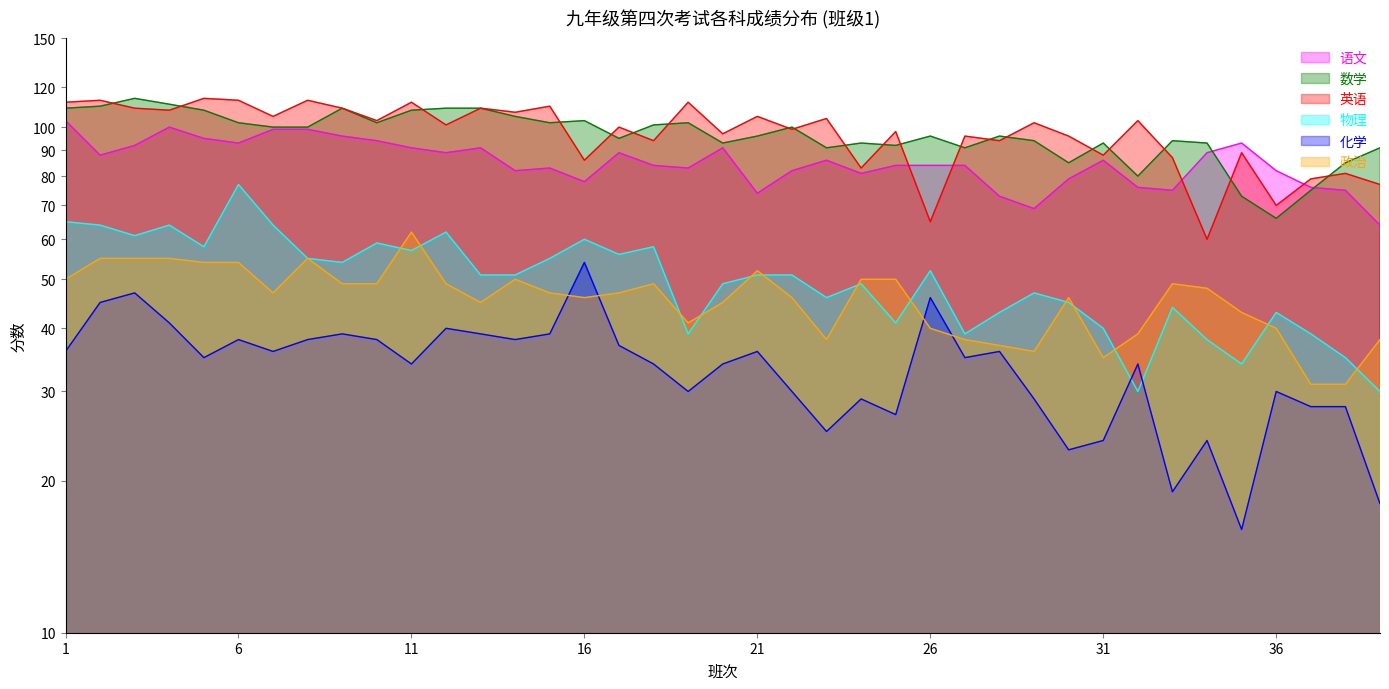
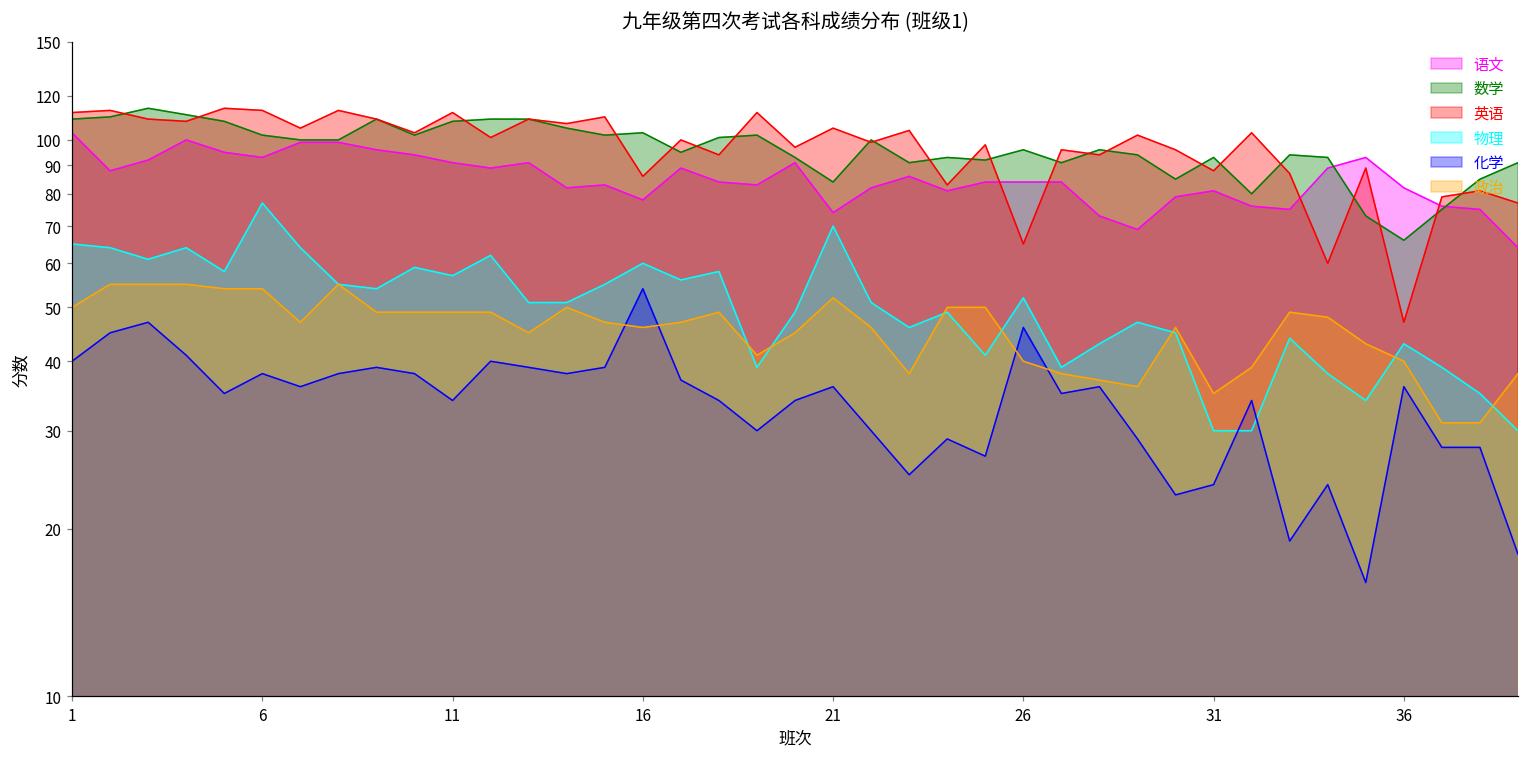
化学, 1: 36 -> 40
政治, 11: 62 -> 49
数学, 21: 96 -> 84
物理, 21: 51 -> 70
语文, 31: 86 -> 81
物理, 31: 40 -> 30
英语, 36: 70 -> 47
化学, 36: 30 -> 36
